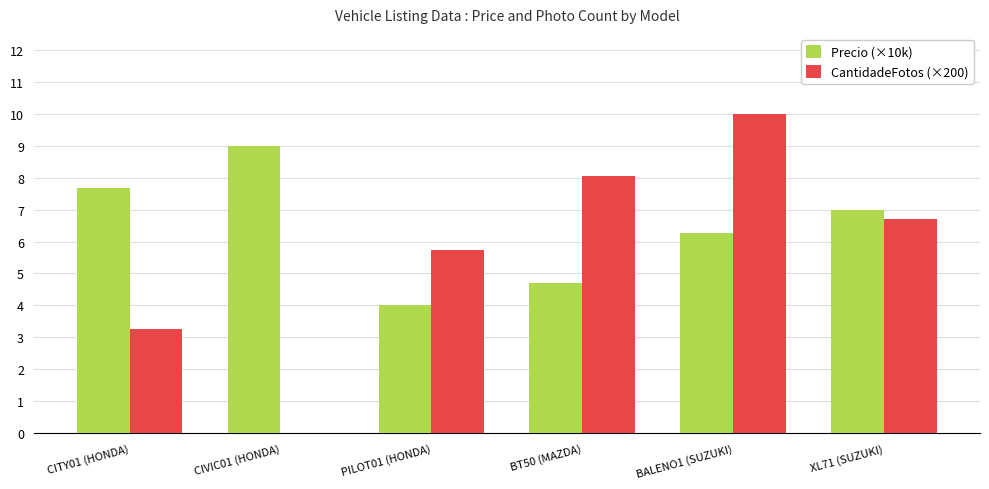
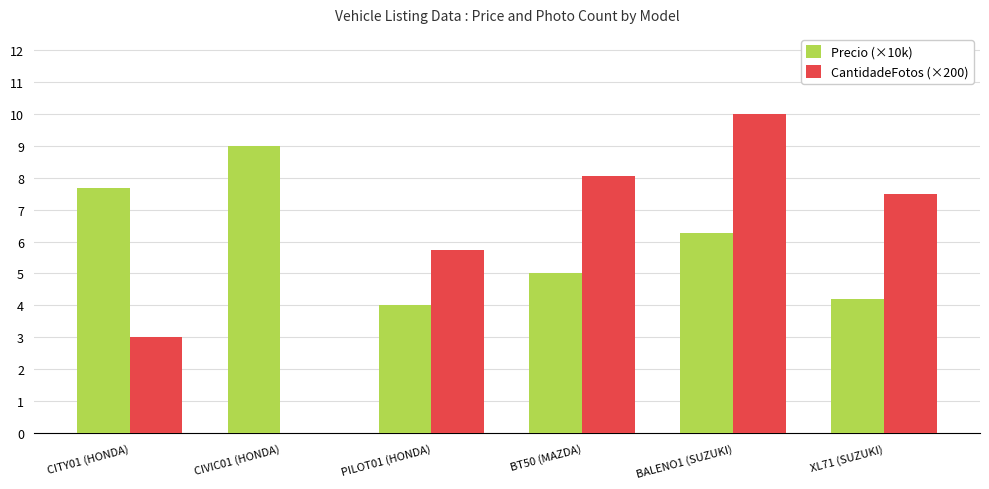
CantidadeFotos (×200), CITY01 (HONDA): 3.3 -> 3.0
Precio (×10k), BT50 (MAZDA): 4.7 -> 5.0
Precio (×10k), XL71 (SUZUKI): 7.0 -> 4.2
CantidadeFotos (×200), XL71 (SUZUKI): 6.7 -> 7.5
